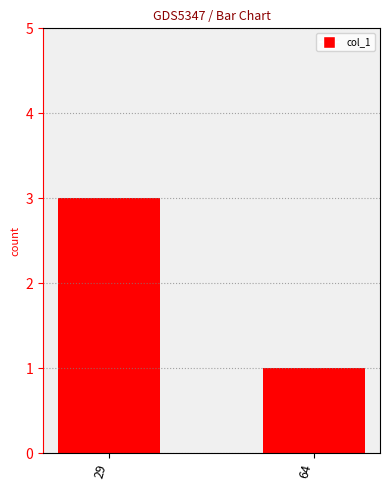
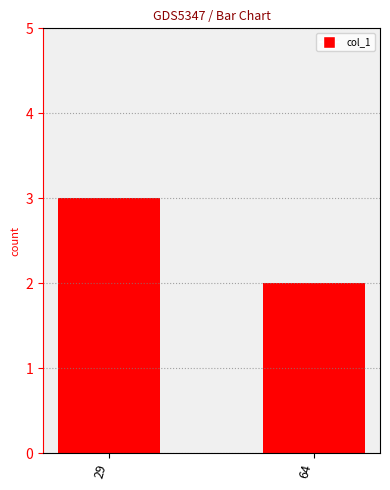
64: 1 -> 2
